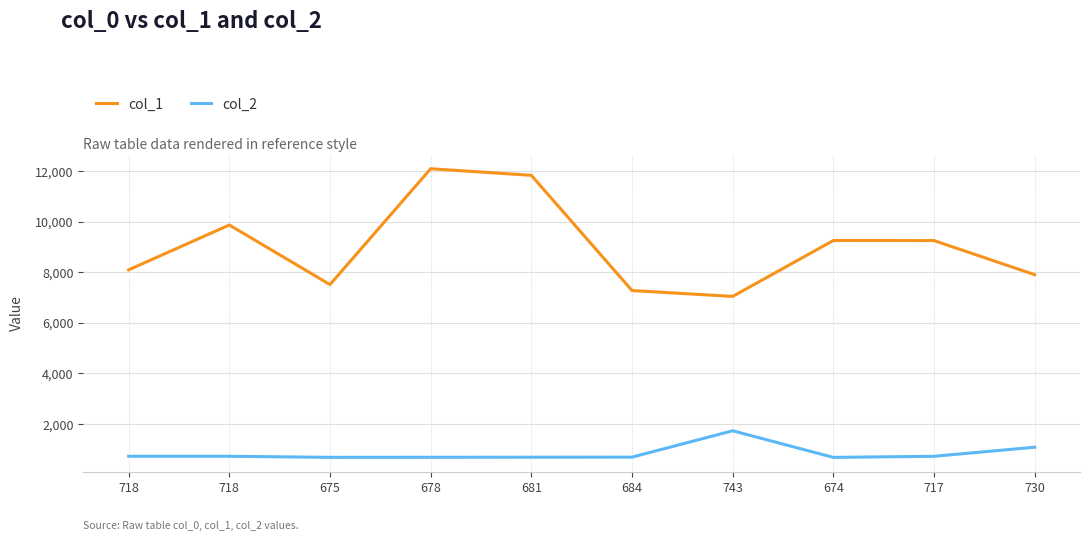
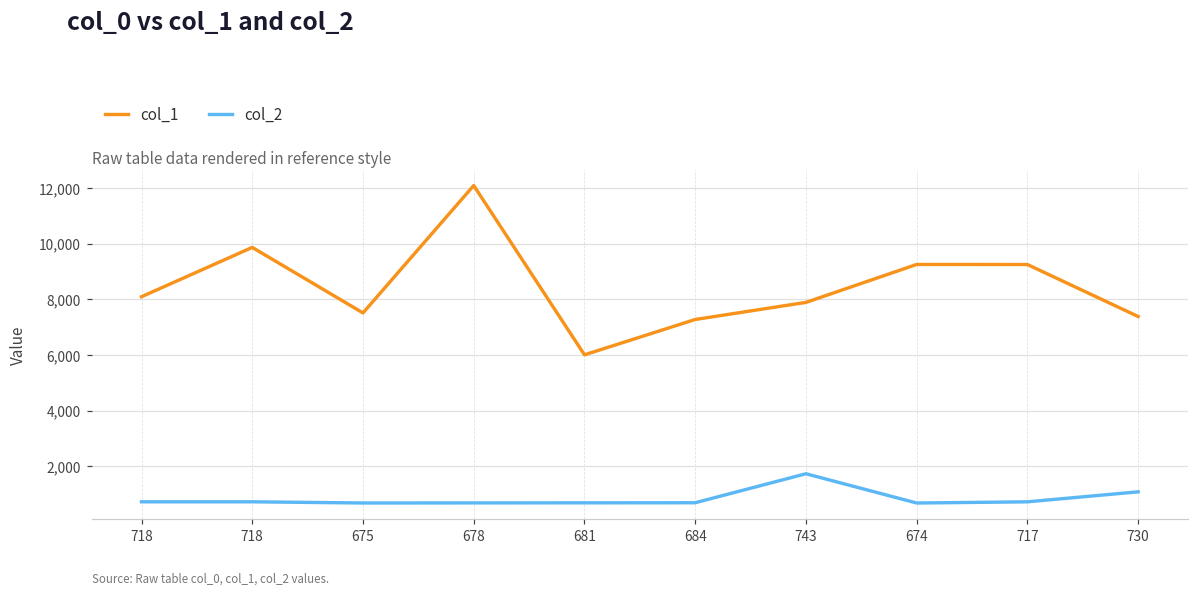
col_1, 681: 11,800 -> 6,000
col_1, 743: 7,000 -> 7,900
col_1, 730: 7,900 -> 7,400
